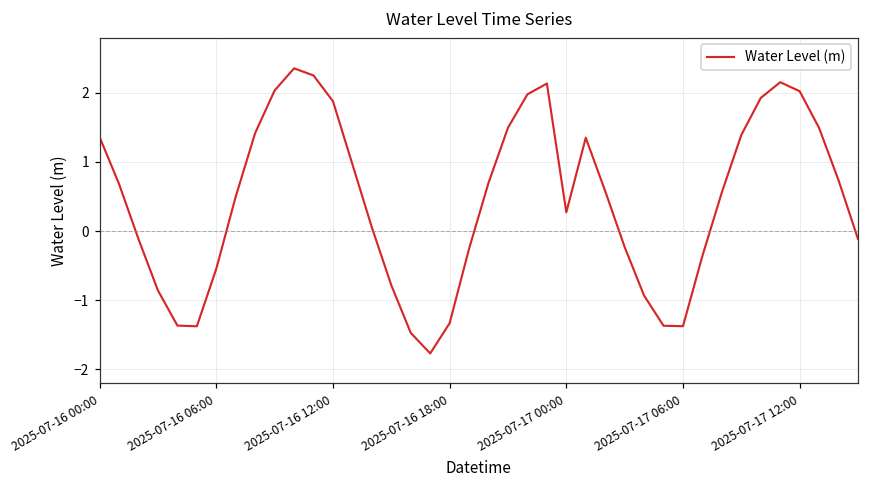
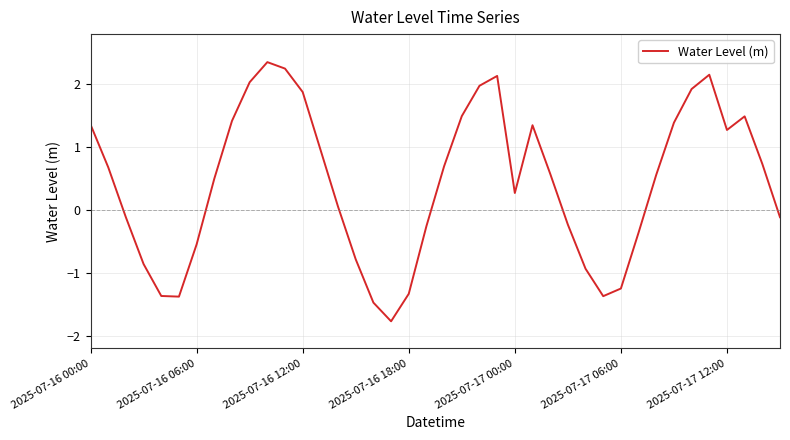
2025-07-17 06:00: -1.4 -> -1.2
2025-07-17 12:00: 2.0 -> 1.3
